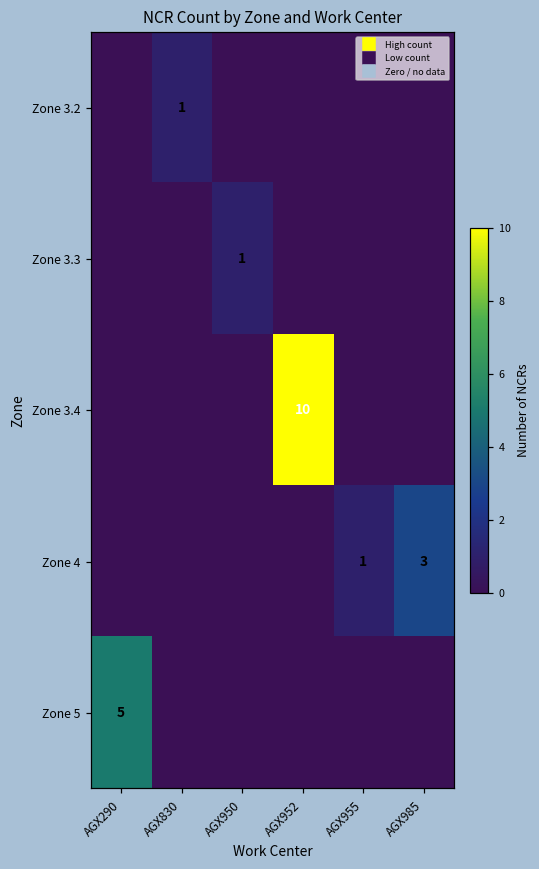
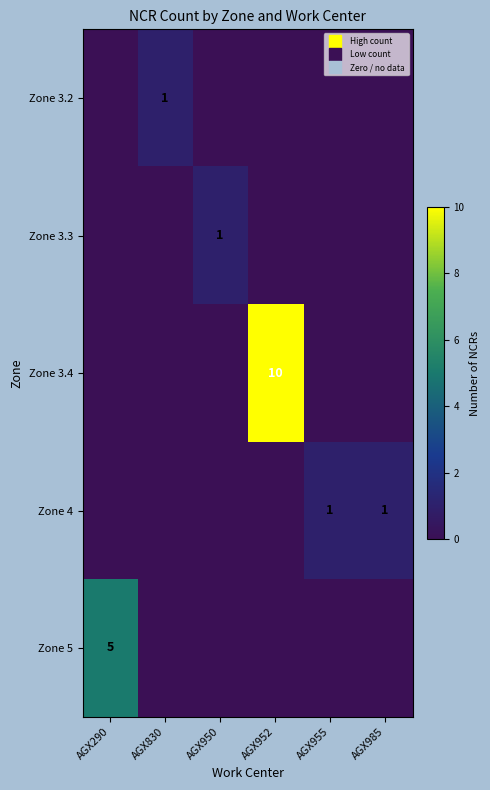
Zone 4, AGX985: 3 -> 1
